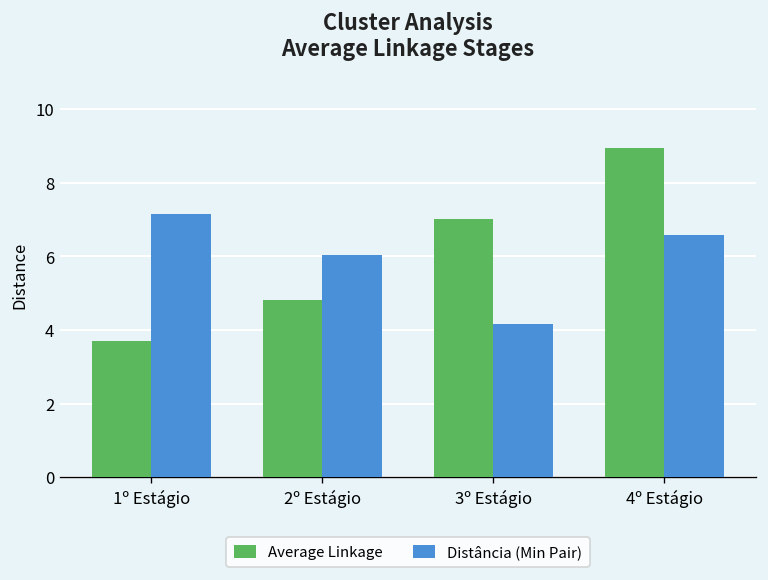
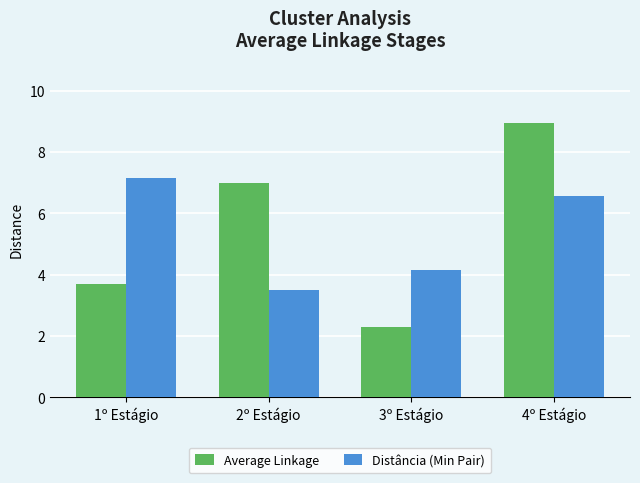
Average Linkage, 2º Estágio: 4.8 -> 7.0
Distância (Min Pair), 2º Estágio: 6.0 -> 3.5
Average Linkage, 3º Estágio: 7.0 -> 2.3
